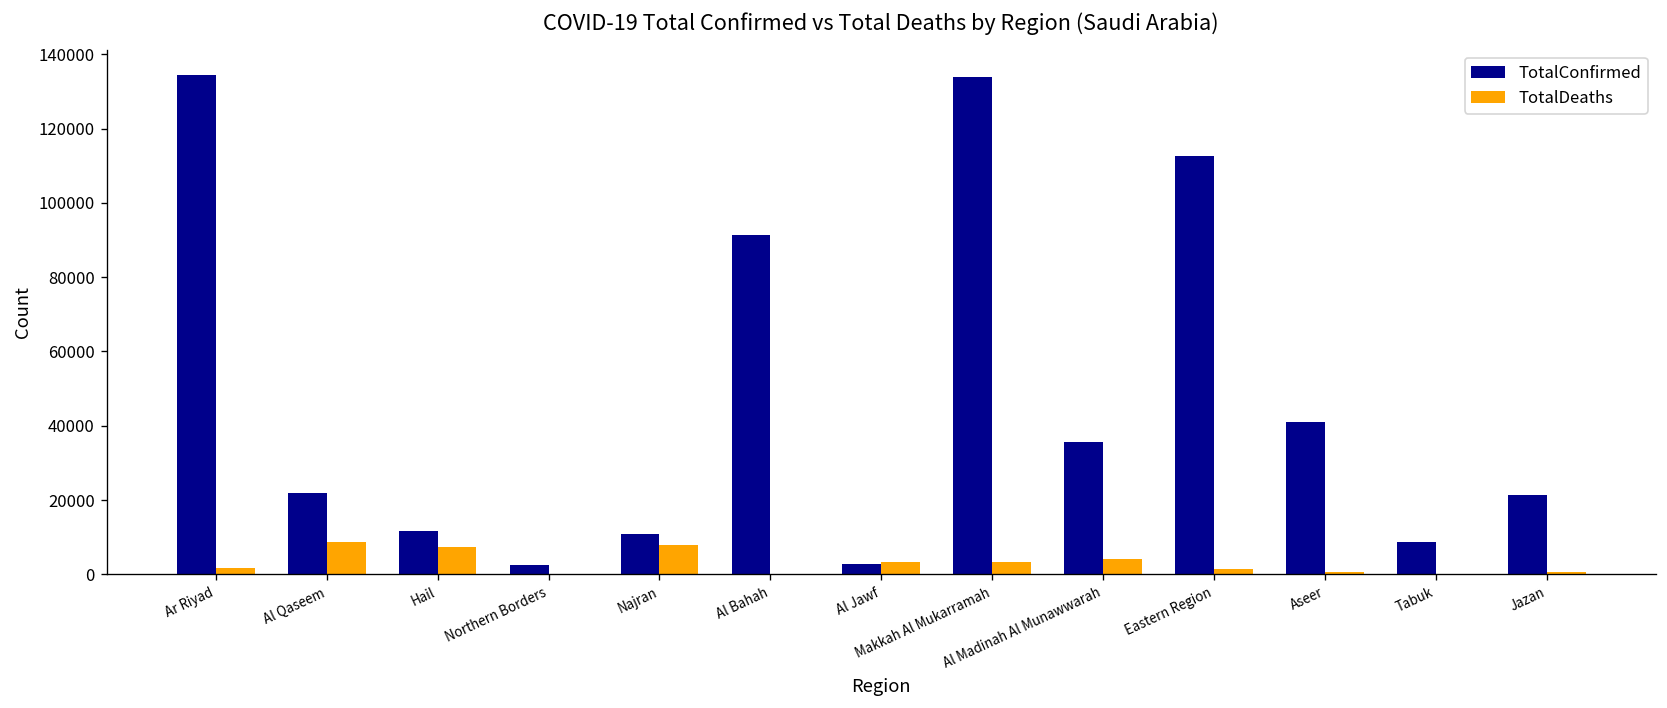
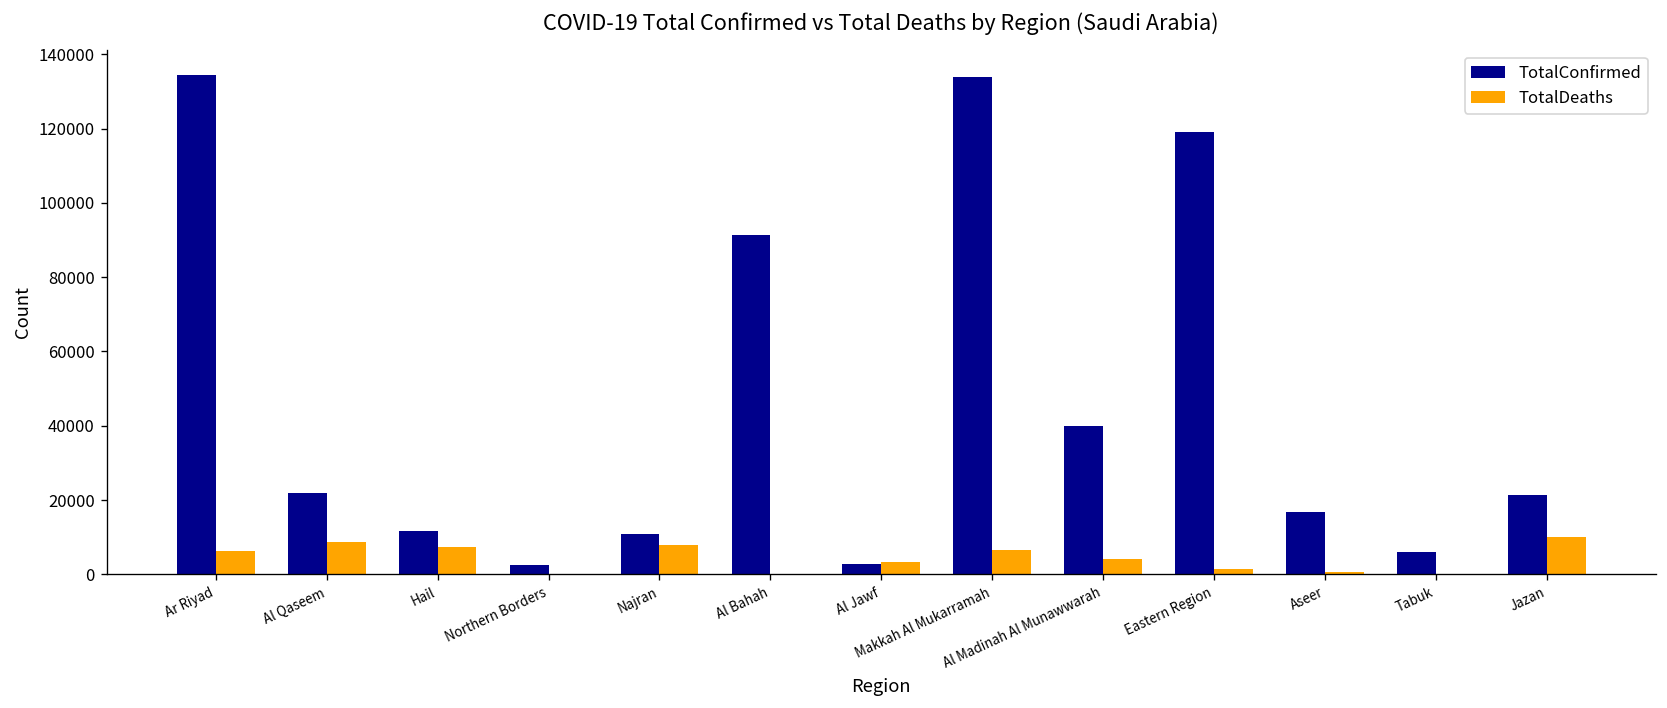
TotalDeaths, Ar Riyad: 2000 -> 6000
TotalDeaths, Makkah Al Mukarramah: 3000 -> 6000
TotalConfirmed, Al Madinah Al Munawwarah: 36000 -> 40000
TotalConfirmed, Eastern Region: 113000 -> 119000
TotalConfirmed, Aseer: 41000 -> 17000
TotalConfirmed, Tabuk: 9000 -> 6000
TotalDeaths, Jazan: 1000 -> 10000
